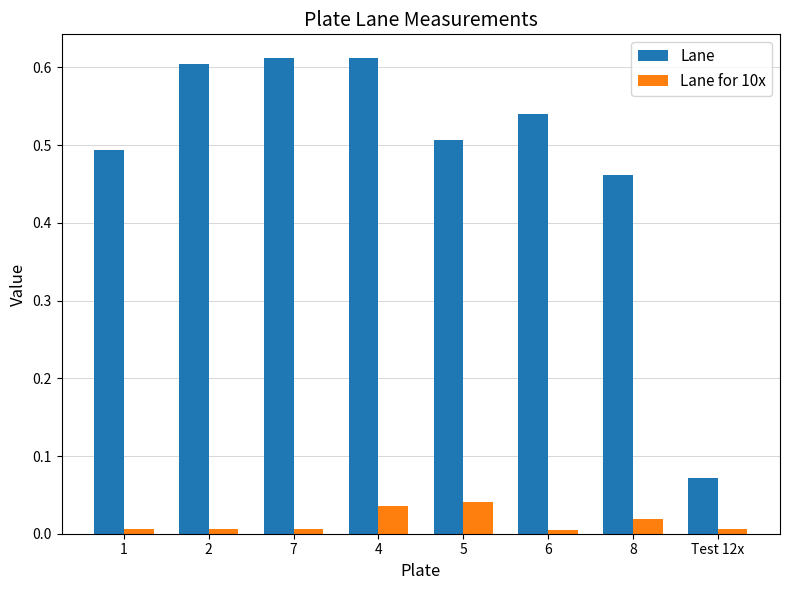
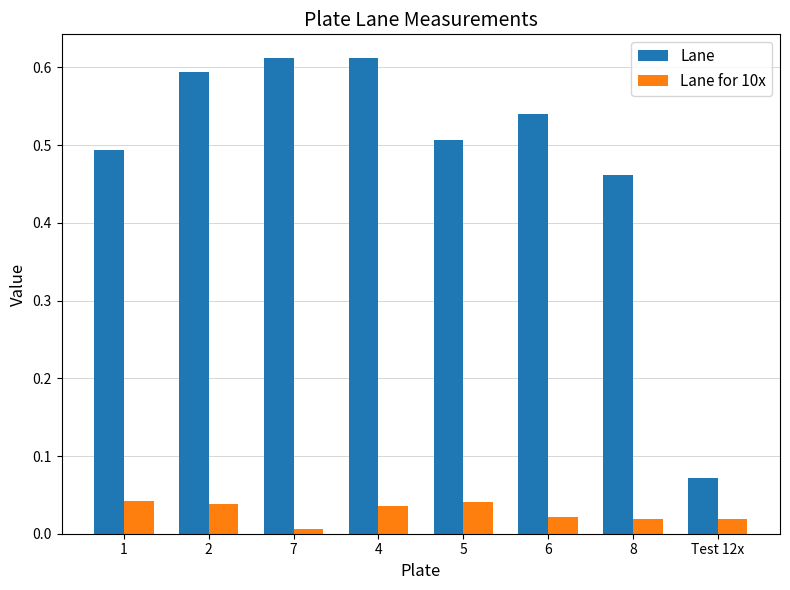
Lane for 10x, 1: 0.01 -> 0.04
Lane, 2: 0.61 -> 0.59
Lane for 10x, 2: 0.01 -> 0.04
Lane for 10x, 6: 0.01 -> 0.02
Lane for 10x, Test 12x: 0.01 -> 0.02
